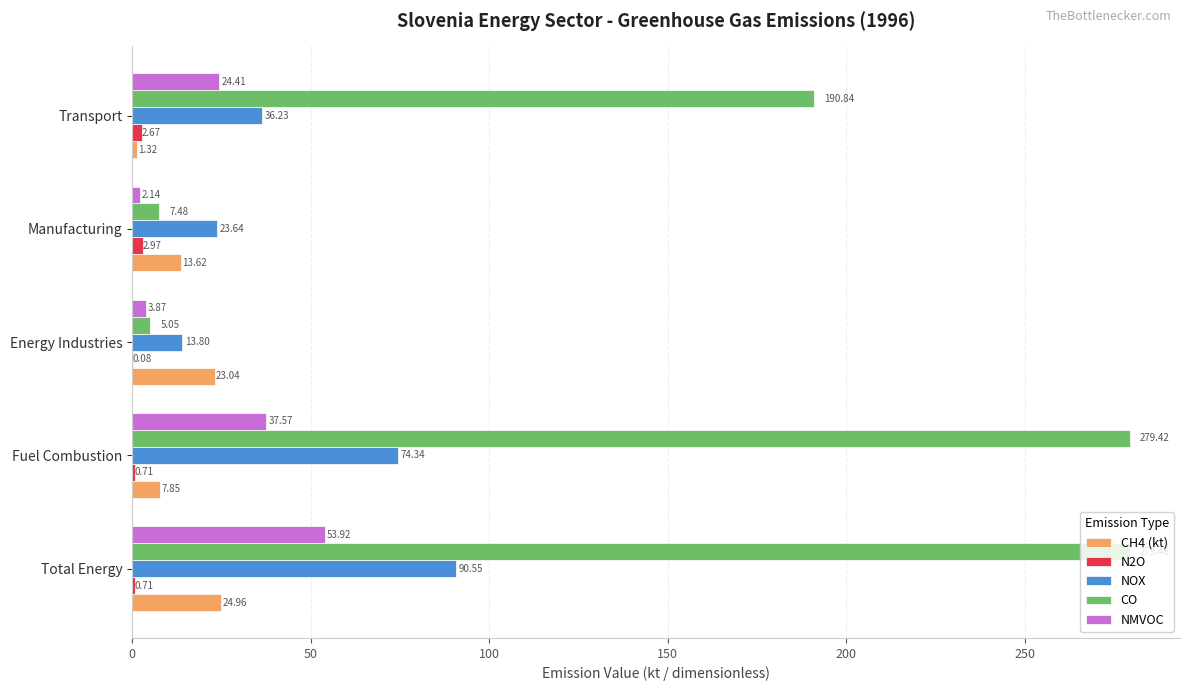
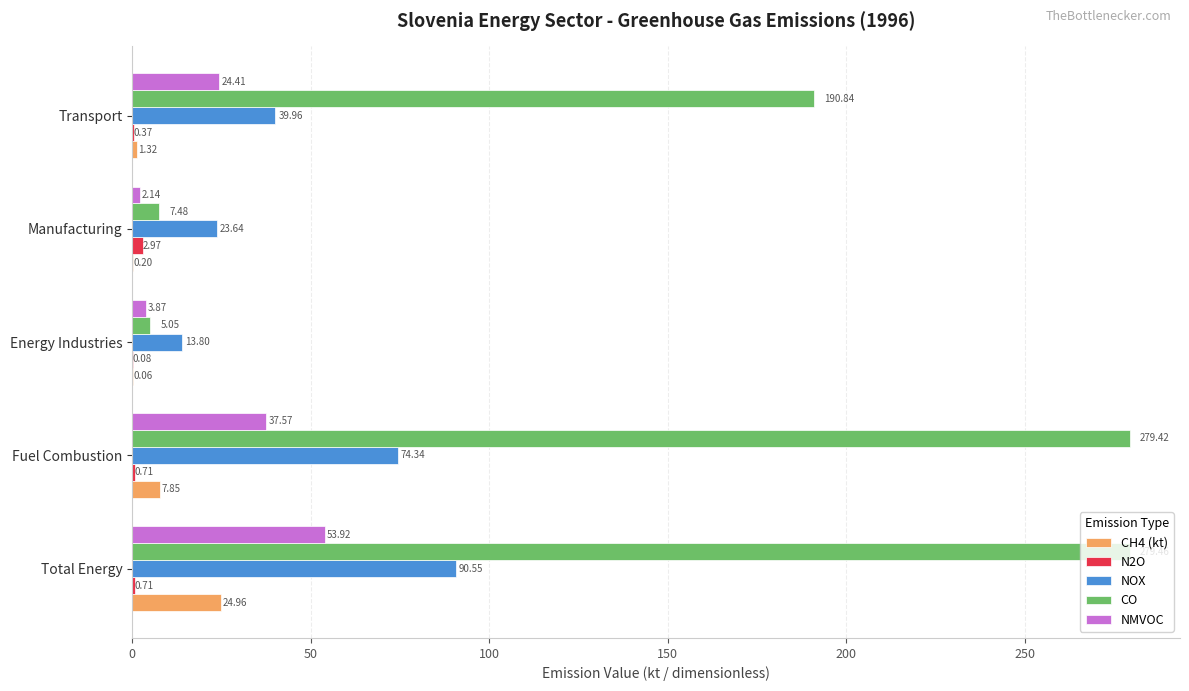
NOX, Transport: 36.23 -> 39.96
N2O, Transport: 2.67 -> 0.37
CH4 (kt), Manufacturing: 13.62 -> 0.20
CH4 (kt), Energy Industries: 23.04 -> 0.06
